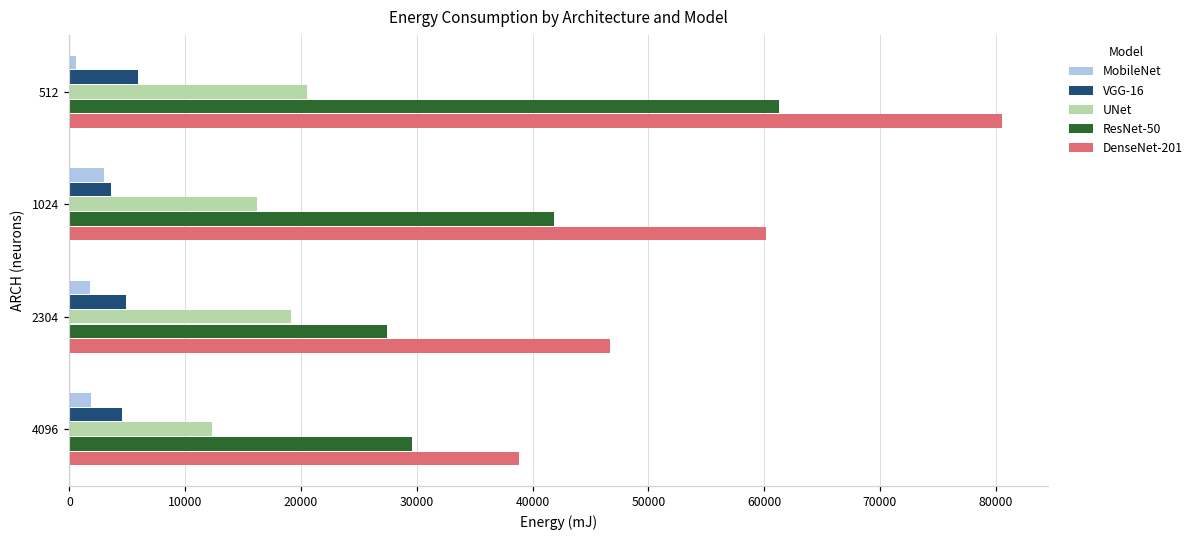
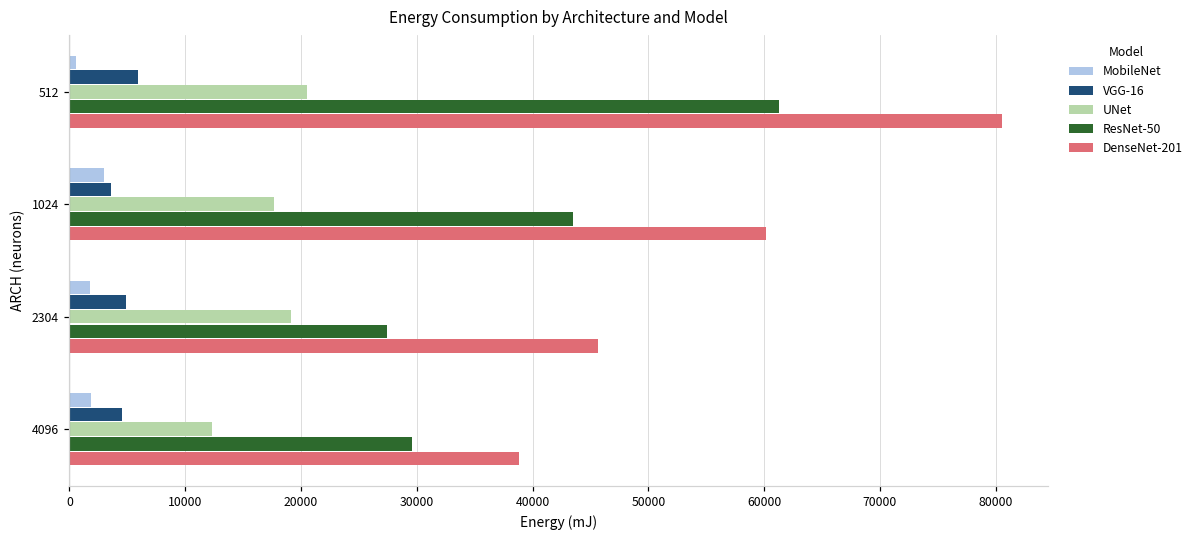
UNet, 1024: 16200 -> 17600
ResNet-50, 1024: 41900 -> 43500
DenseNet-201, 2304: 46700 -> 45600
